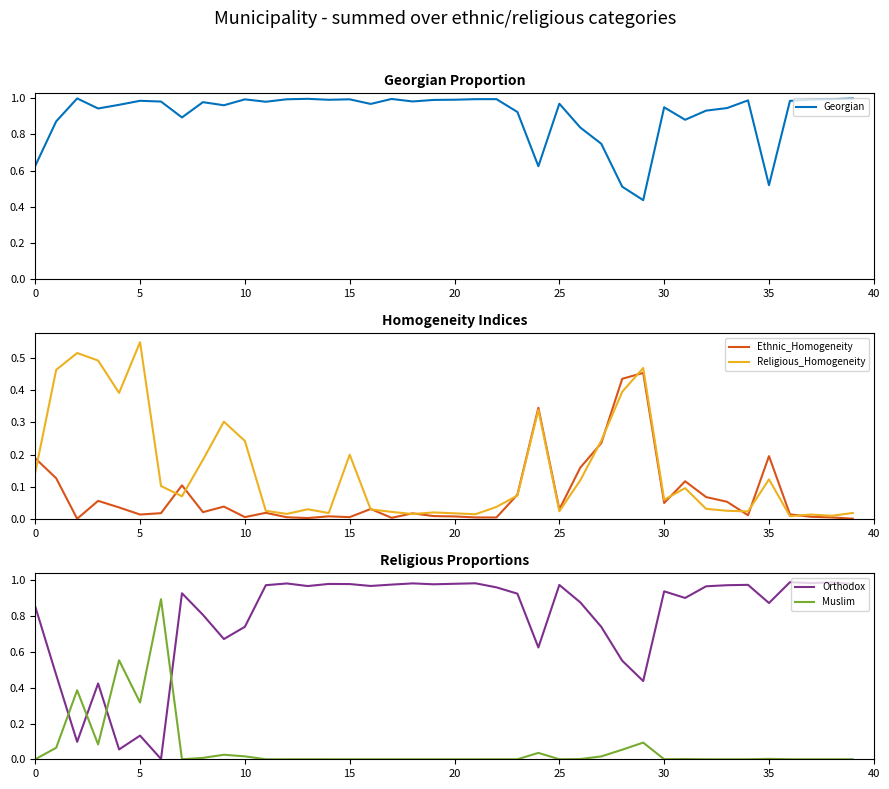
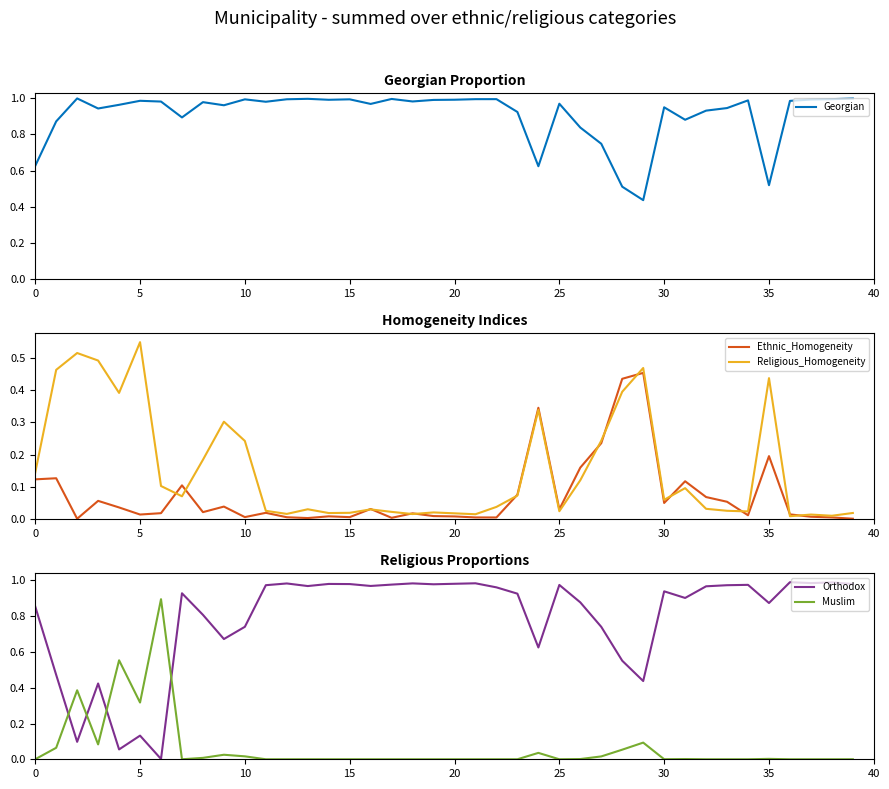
Homogeneity Indices, Ethnic_Homogeneity, 0: 0.19 -> 0.12
Homogeneity Indices, Religious_Homogeneity, 15: 0.20 -> 0.02
Homogeneity Indices, Religious_Homogeneity, 35: 0.12 -> 0.44
